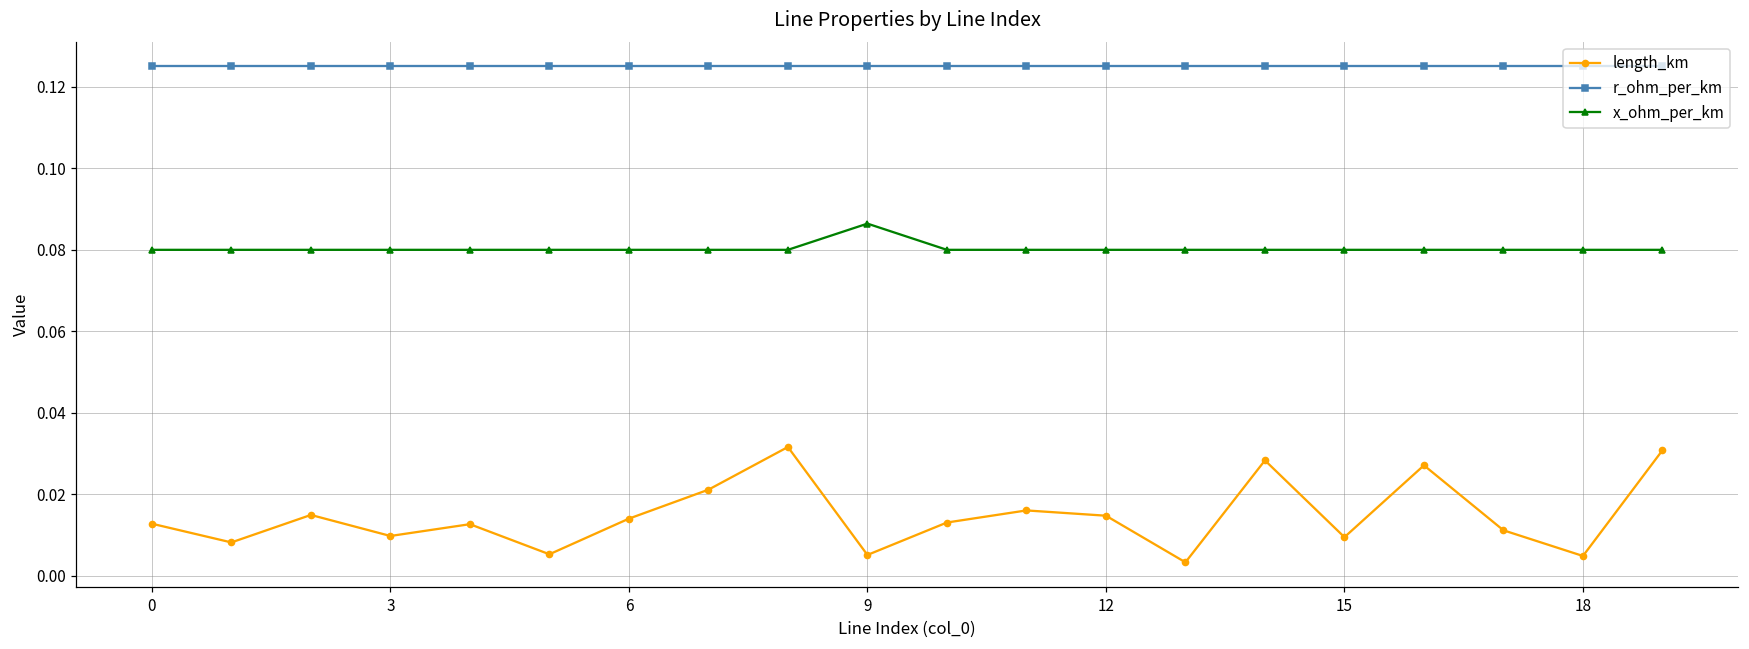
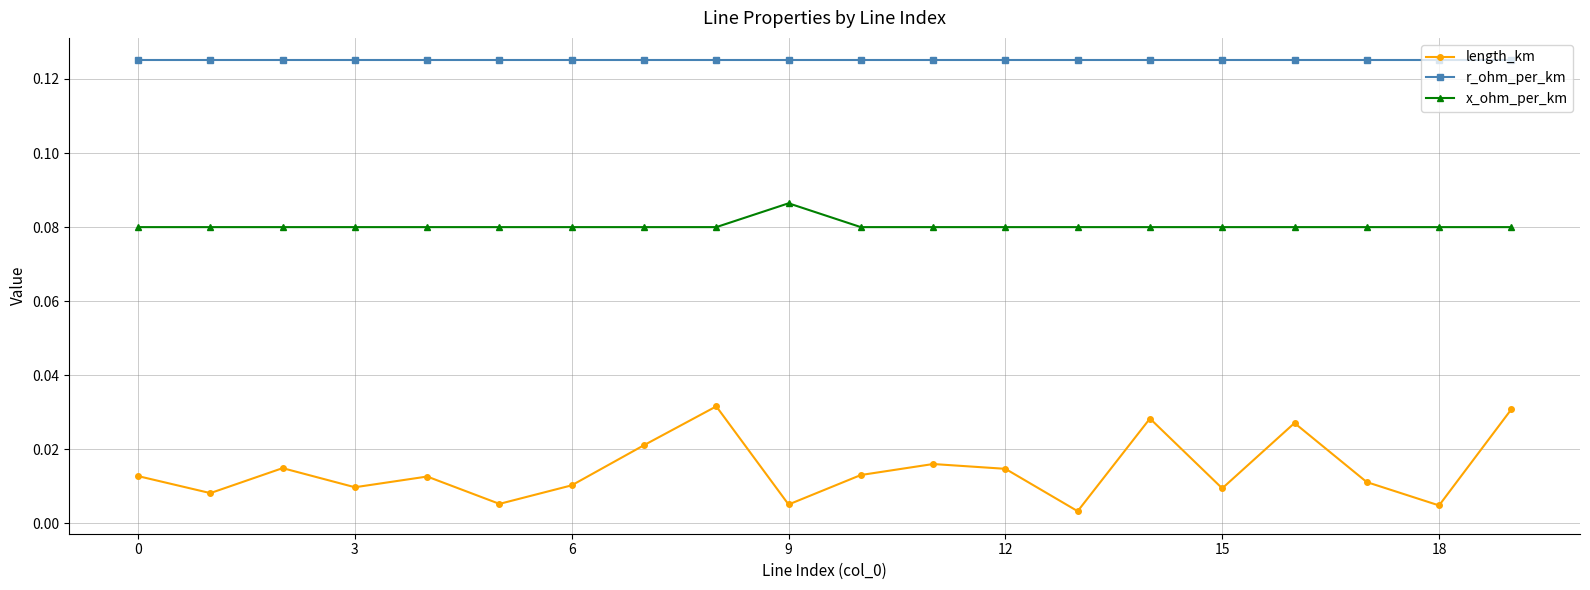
length_km, 6: 0.014 -> 0.010
